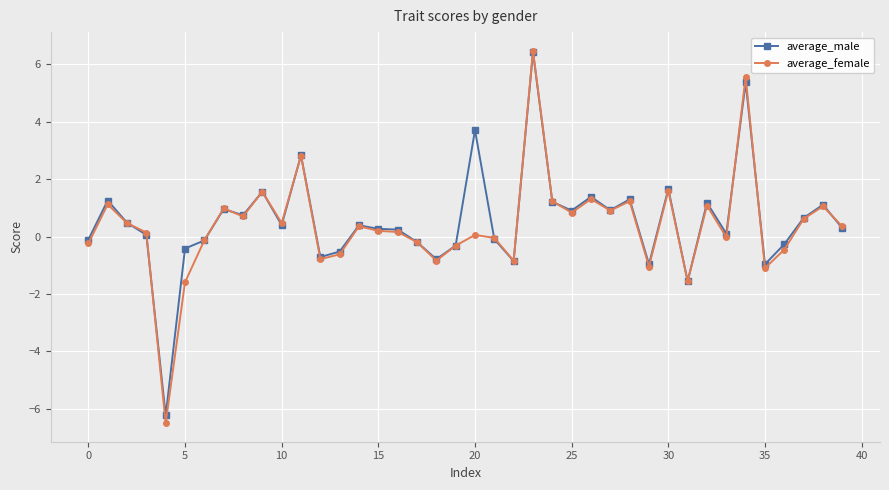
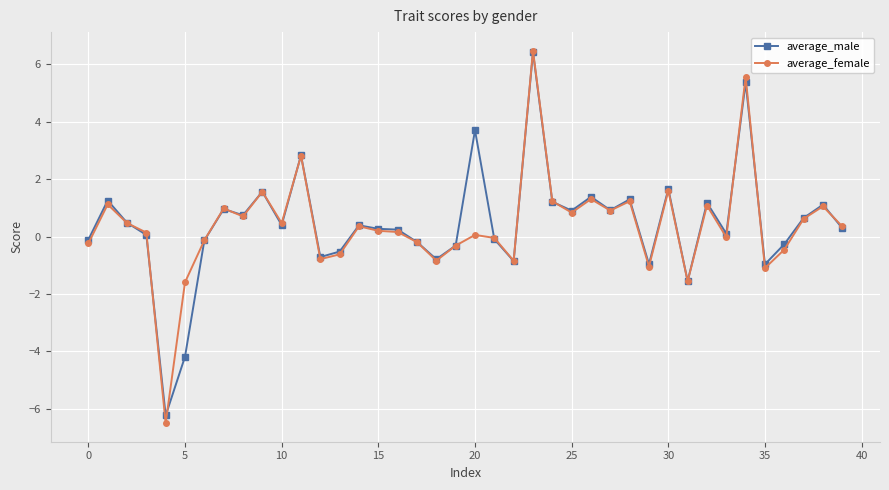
average_male, 5: -0.4 -> -4.2
